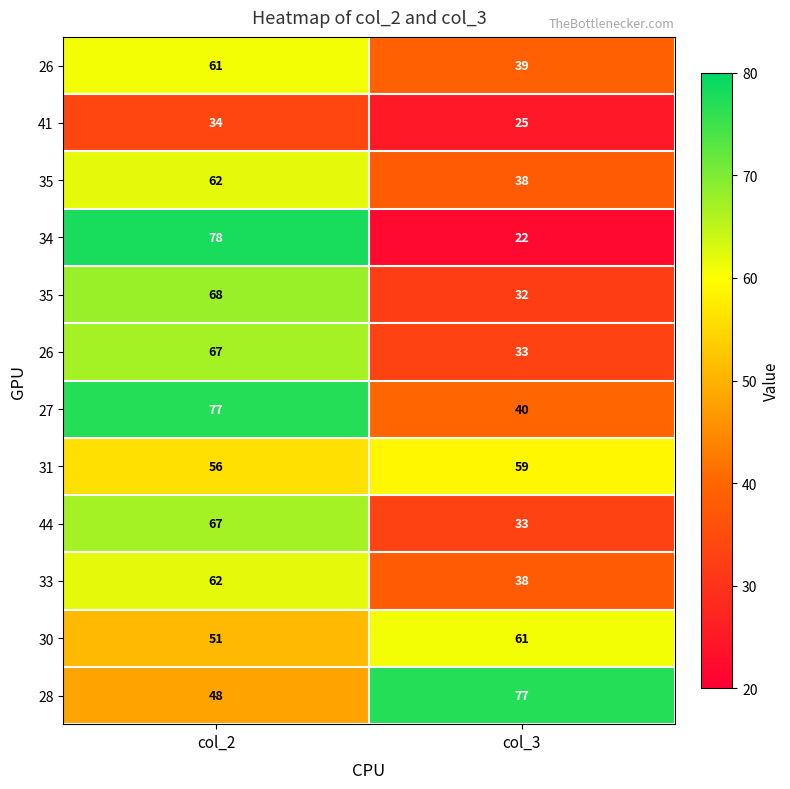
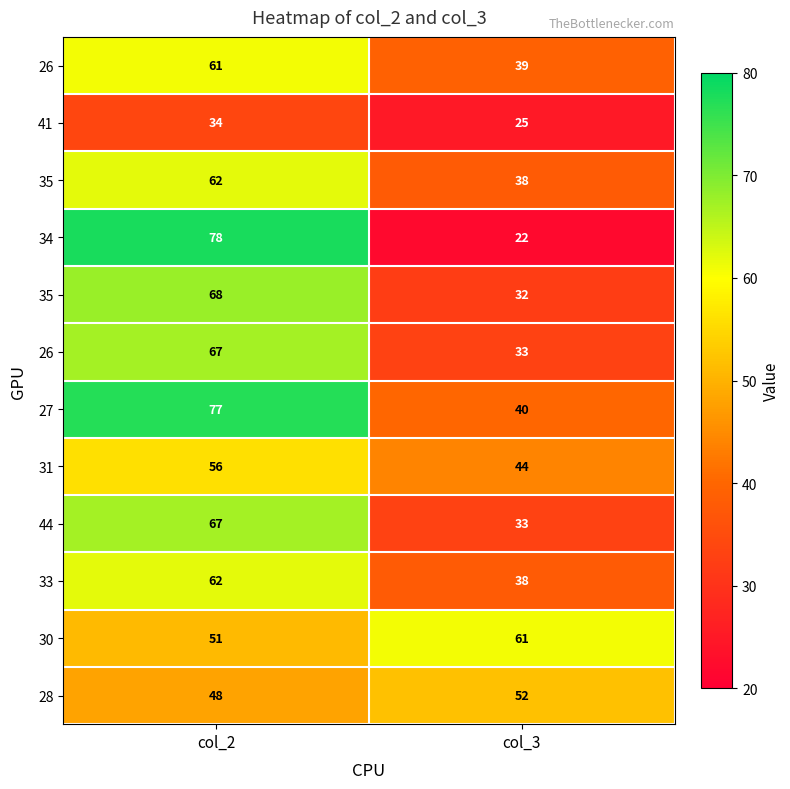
31, col_3: 59 -> 44
28, col_3: 77 -> 52
